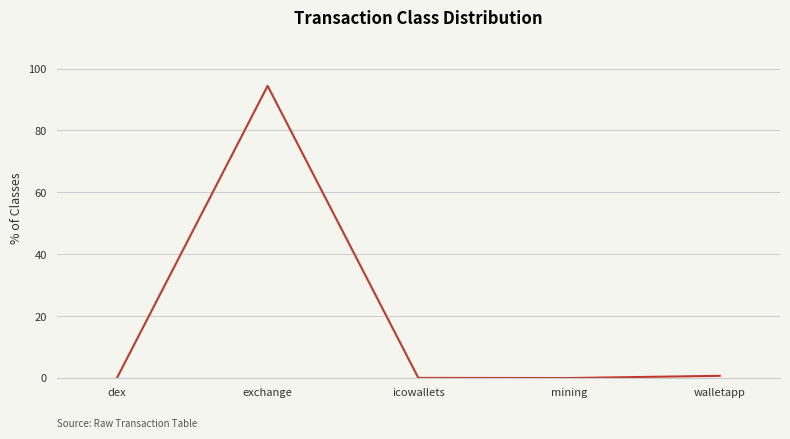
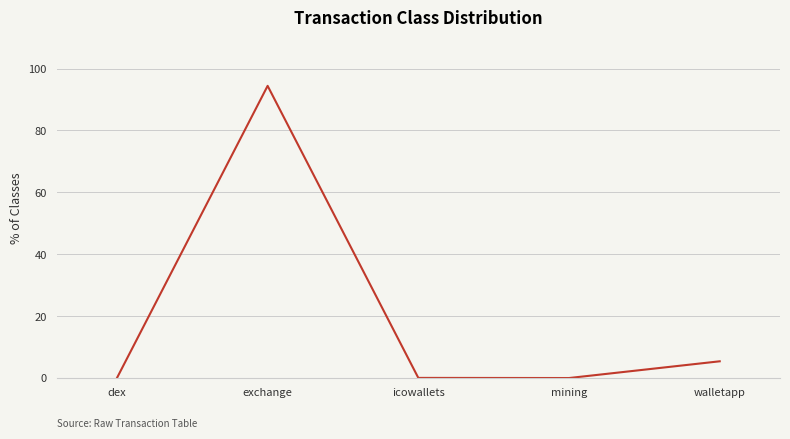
walletapp: 1 -> 5
